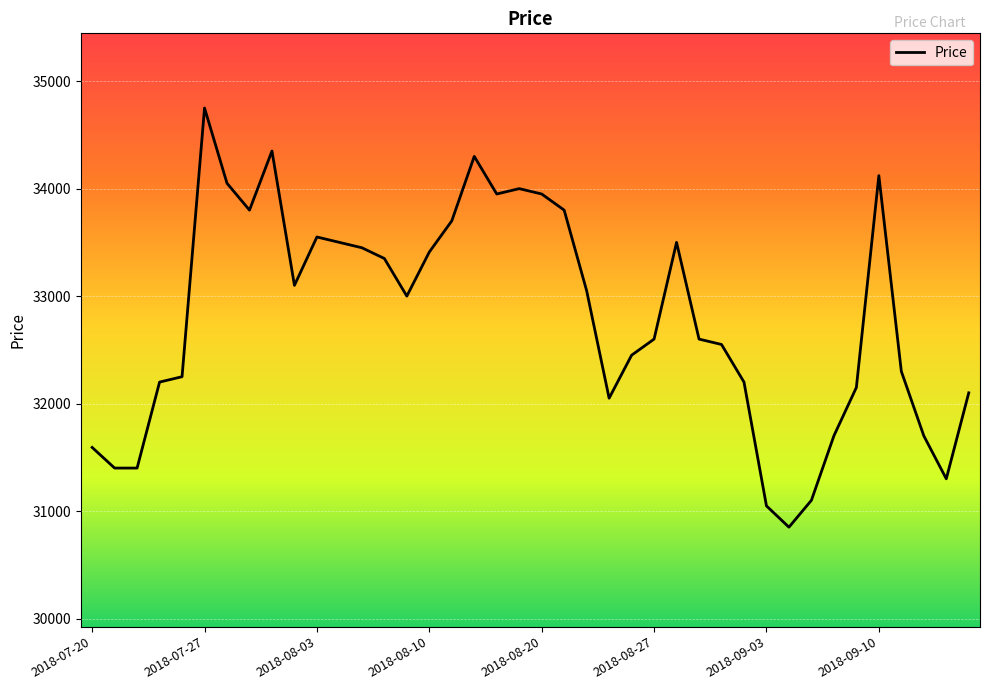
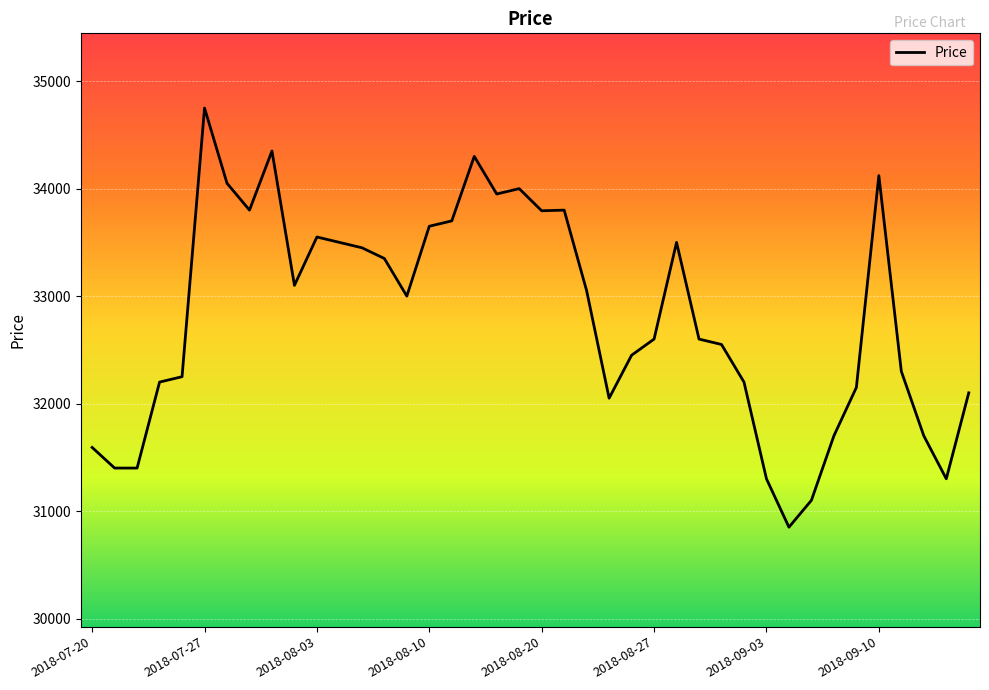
2018-08-10: 33410 -> 33650
2018-08-20: 33950 -> 33790
2018-09-03: 31050 -> 31300
